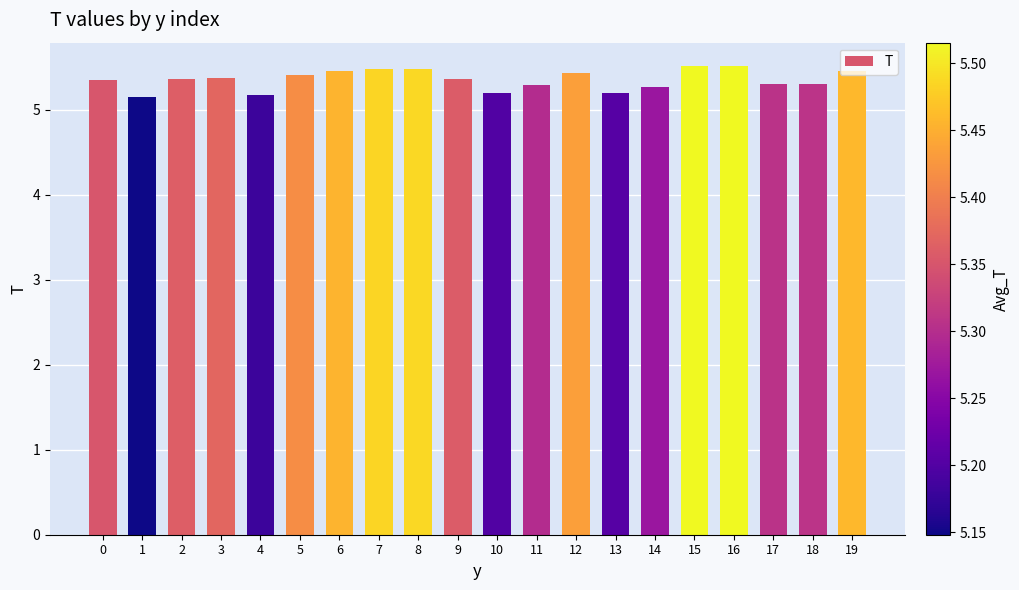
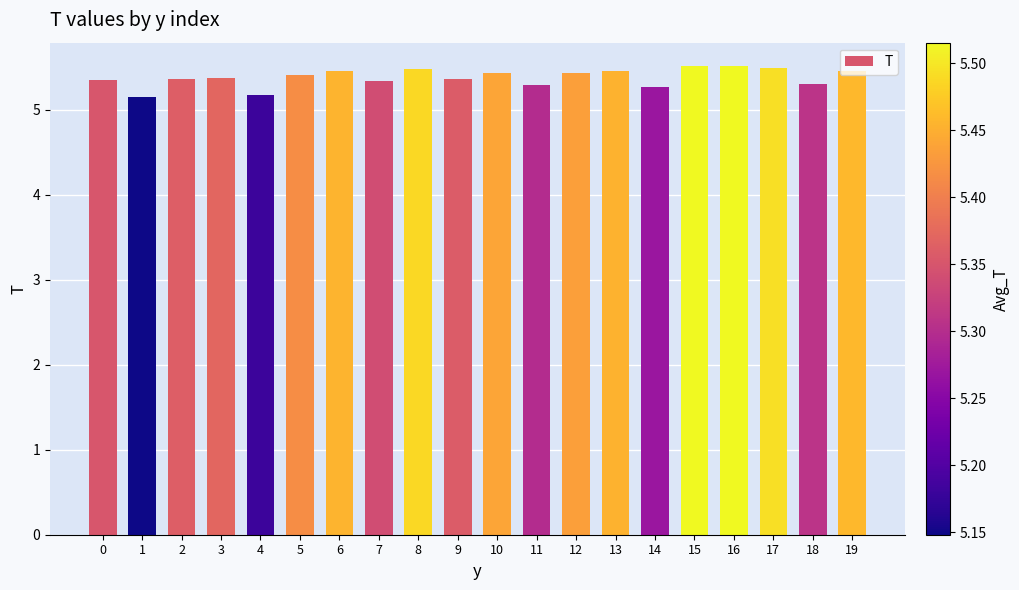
7: 5.5 -> 5.3
10: 5.2 -> 5.4
13: 5.2 -> 5.5
17: 5.3 -> 5.5
